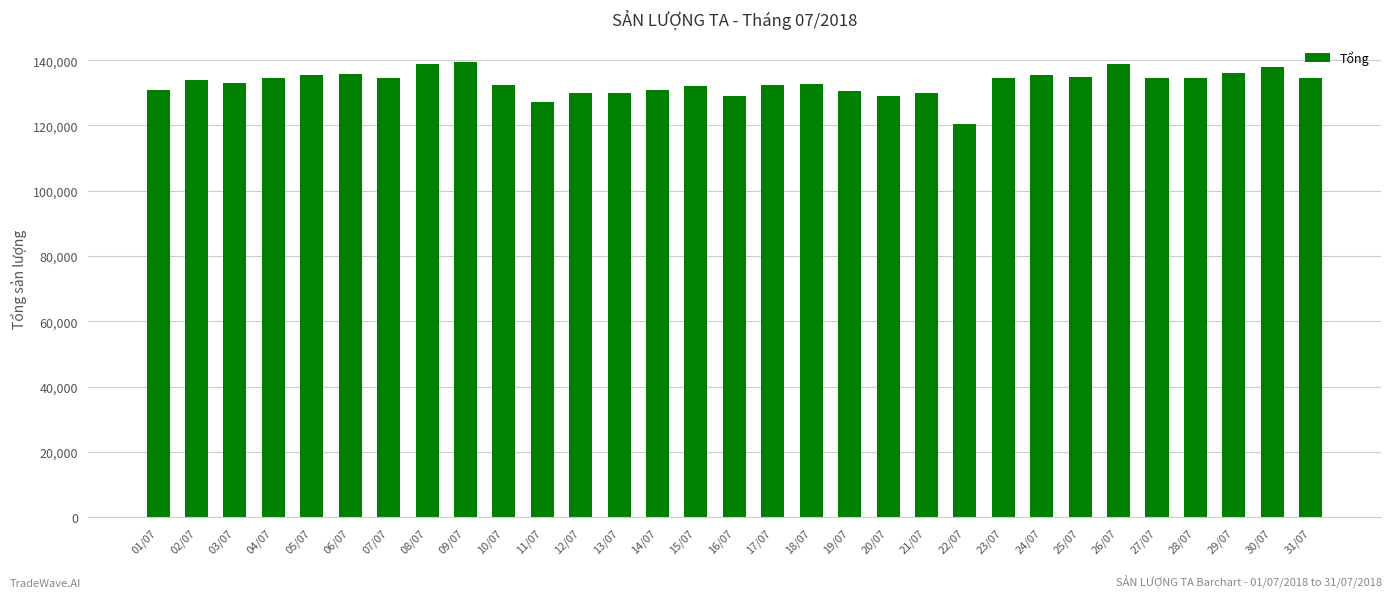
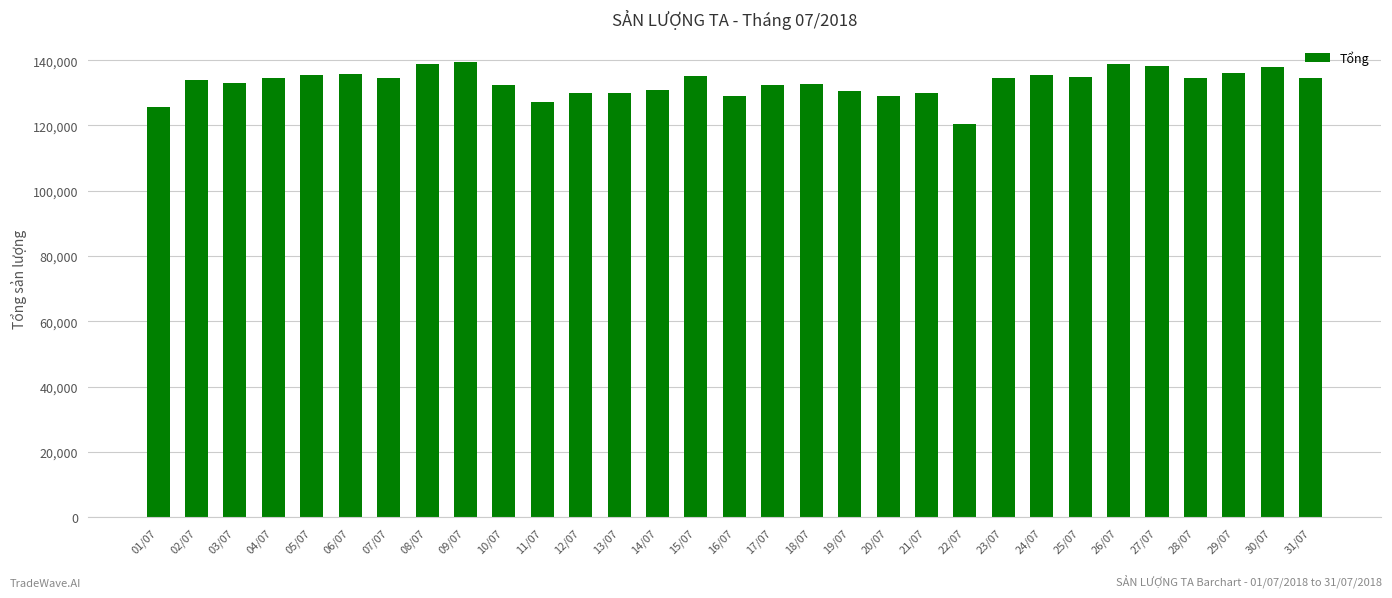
01/07: 131,000 -> 126,000
15/07: 132,000 -> 135,000
27/07: 134,000 -> 138,000
